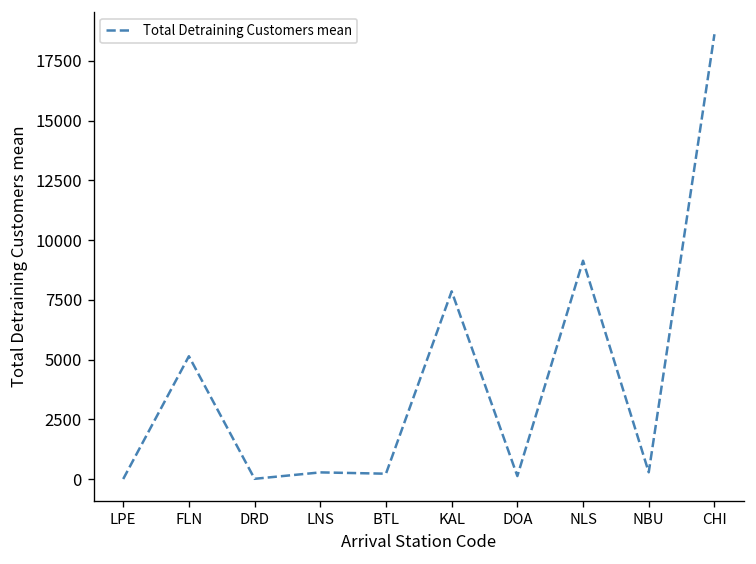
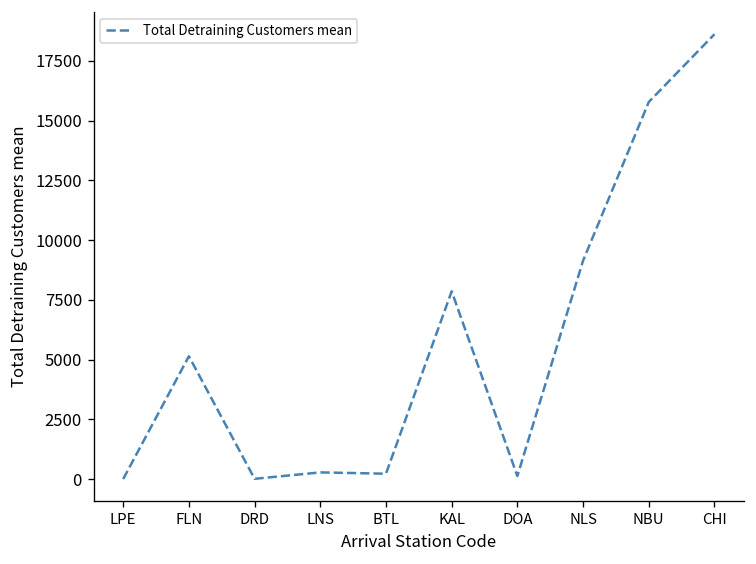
NBU: 300 -> 15800
